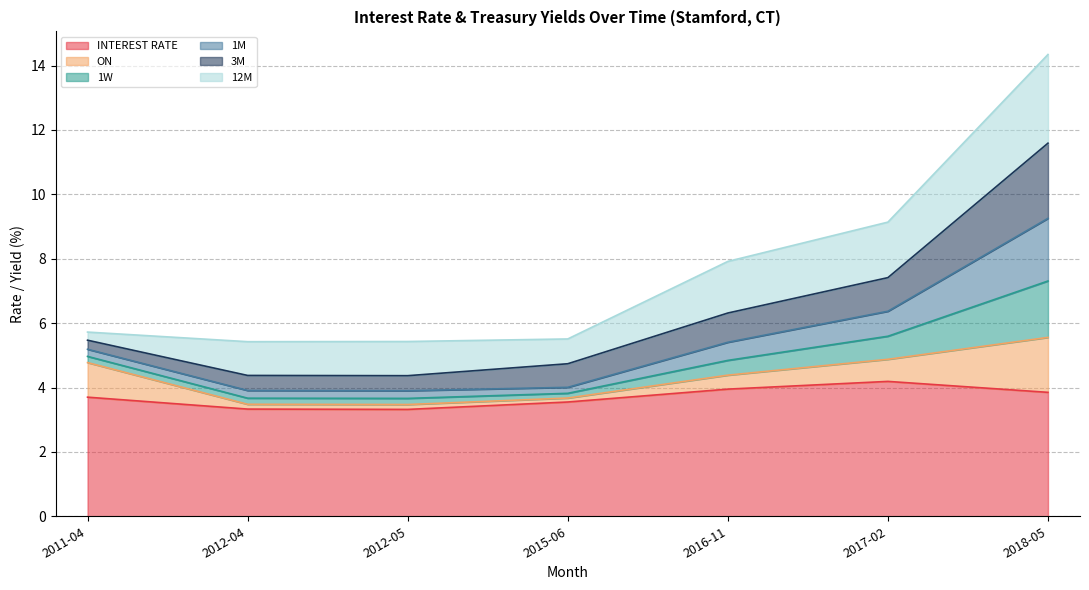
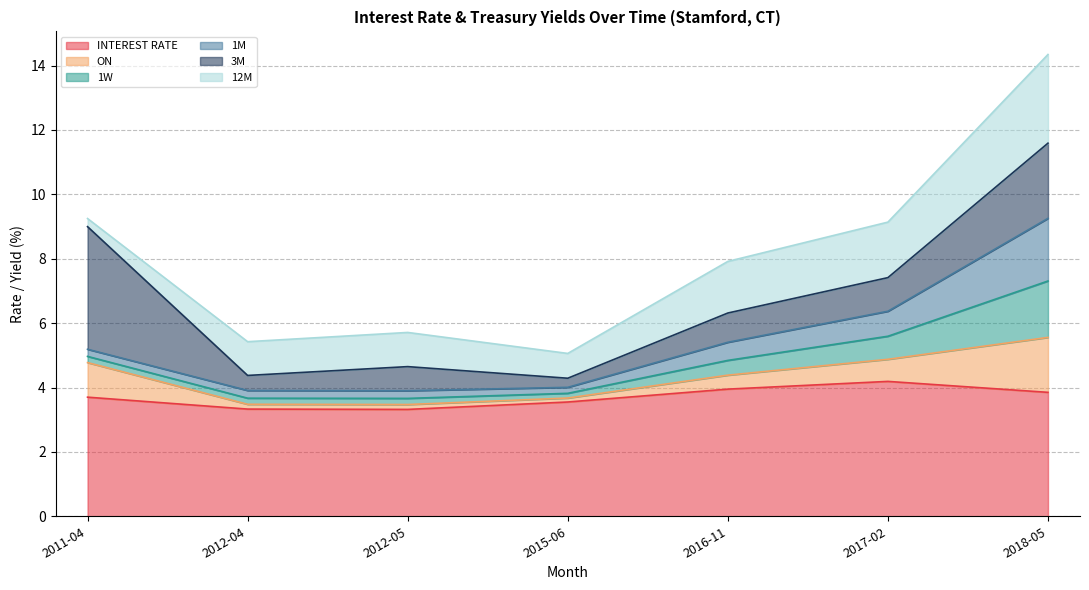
3M, 2011-04: 0.3 -> 3.8
3M, 2012-05: 0.5 -> 0.7
3M, 2015-06: 0.7 -> 0.3
